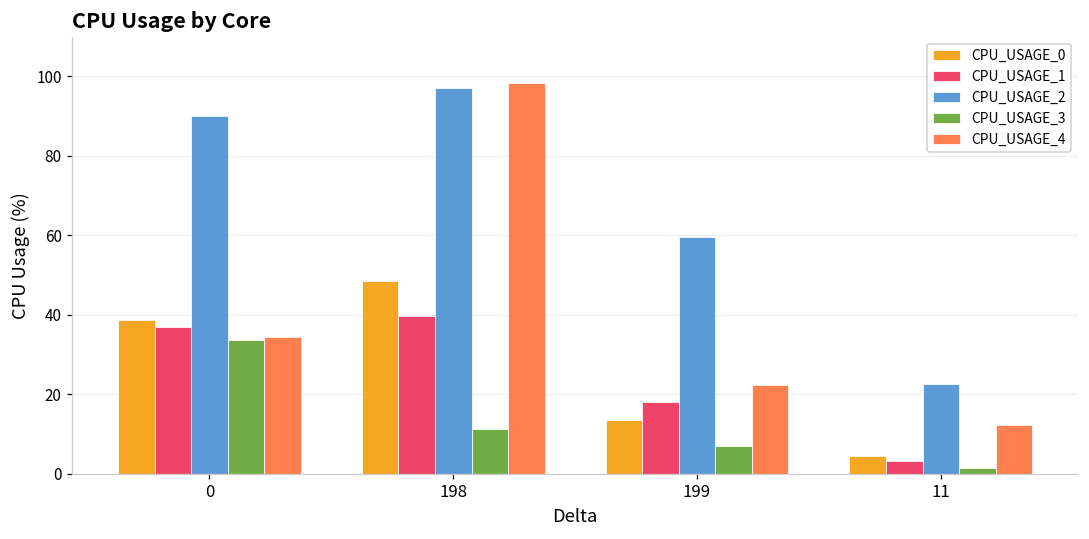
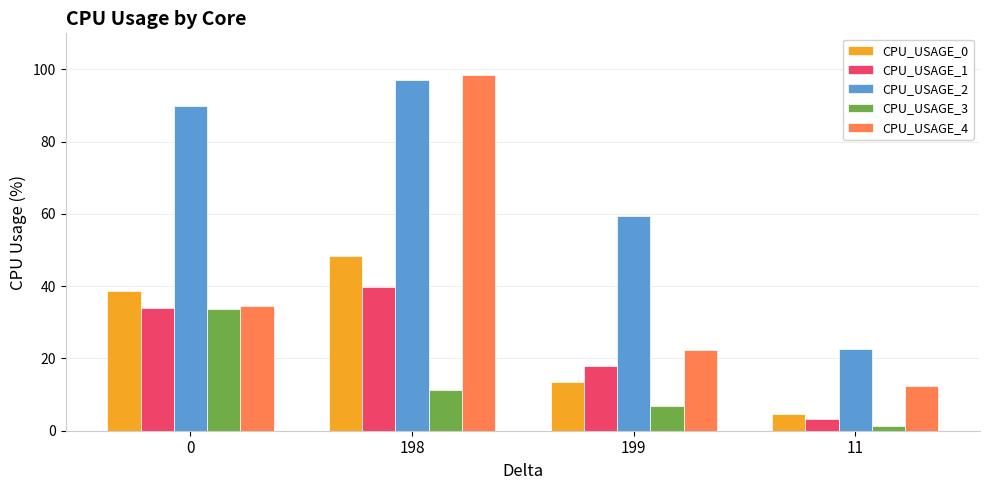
CPU_USAGE_1, 0: 37 -> 34
